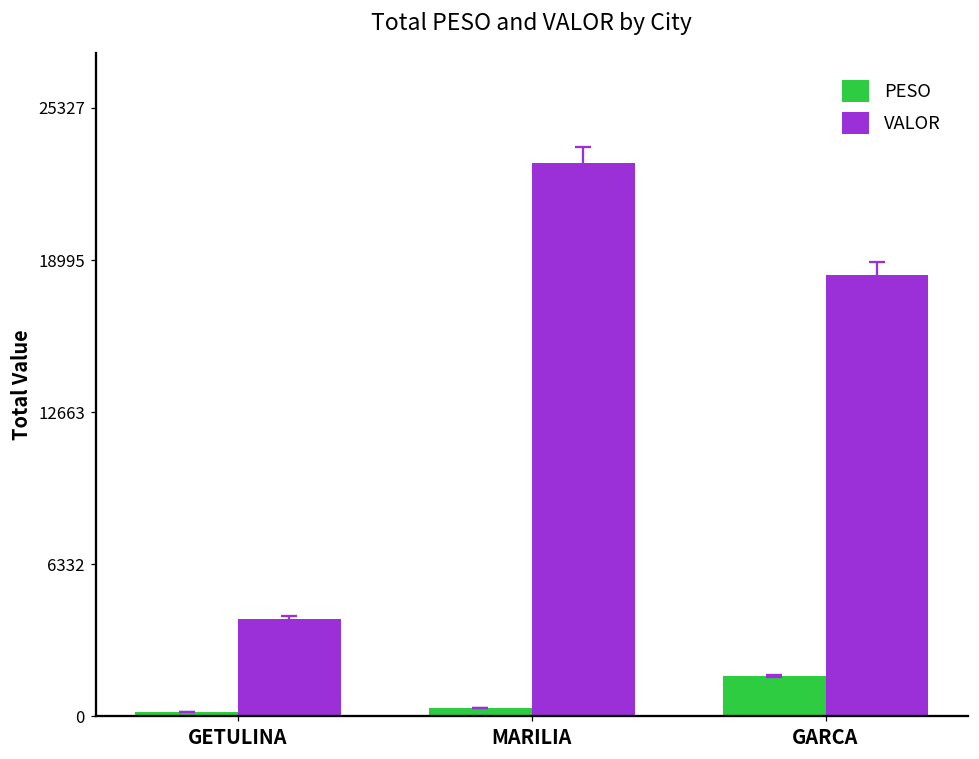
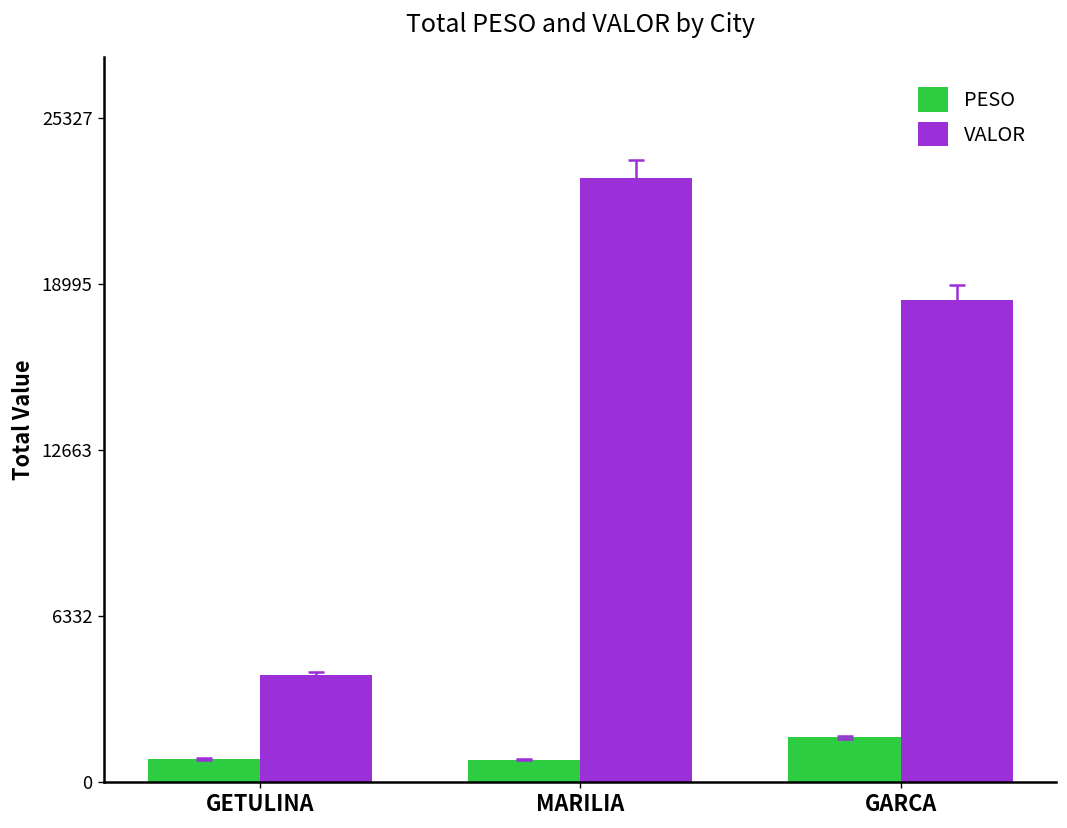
PESO, GETULINA: 200 -> 900
PESO, MARILIA: 400 -> 800
